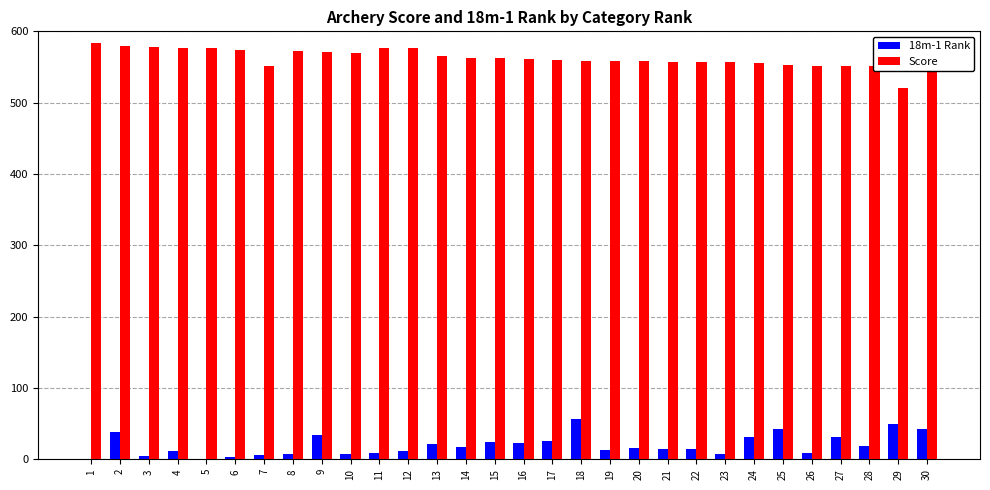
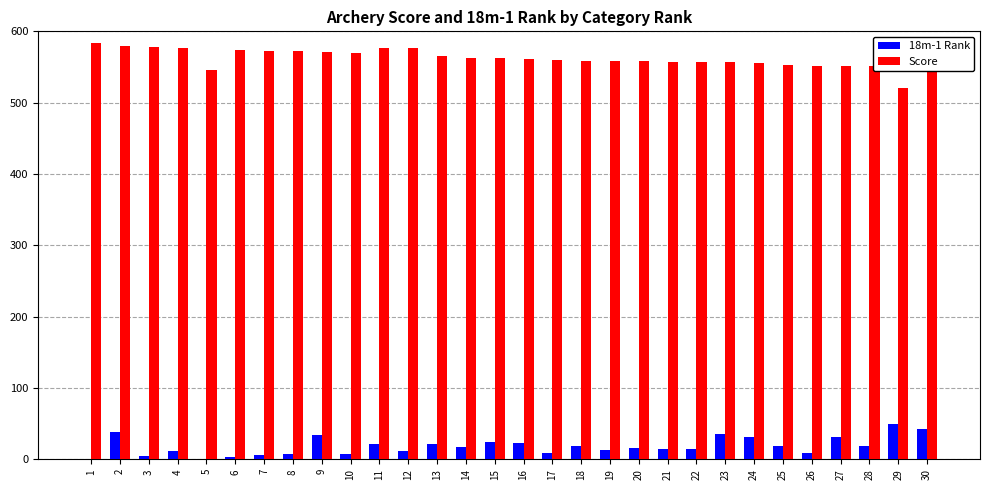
Score, 5: 580 -> 550
Score, 7: 550 -> 570
18m-1 Rank, 11: 10 -> 20
18m-1 Rank, 17: 30 -> 10
18m-1 Rank, 18: 60 -> 20
18m-1 Rank, 23: 10 -> 40
18m-1 Rank, 25: 40 -> 20
